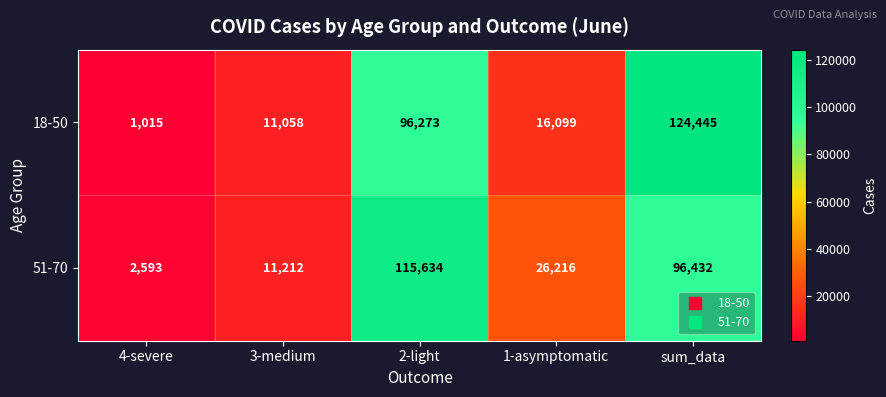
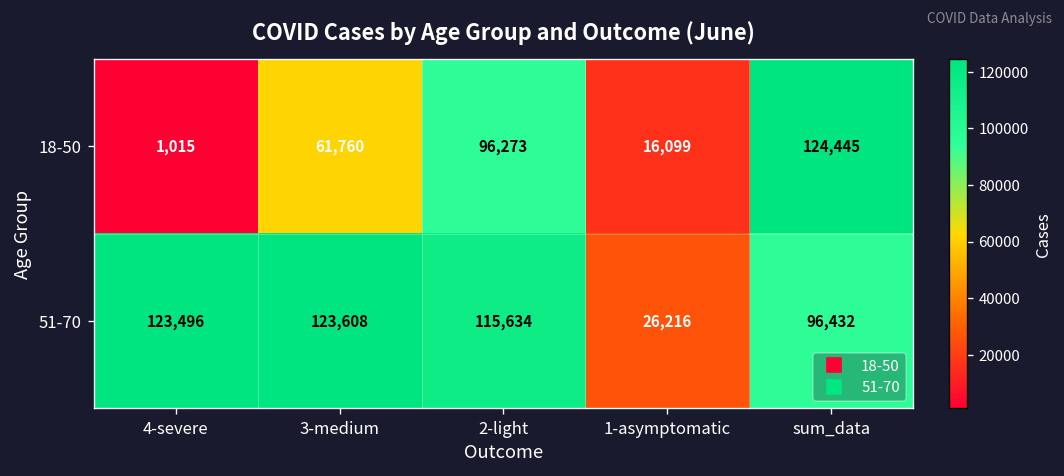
18-50, 3-medium: 11,058 -> 61,760
51-70, 4-severe: 2,593 -> 123,496
51-70, 3-medium: 11,212 -> 123,608
